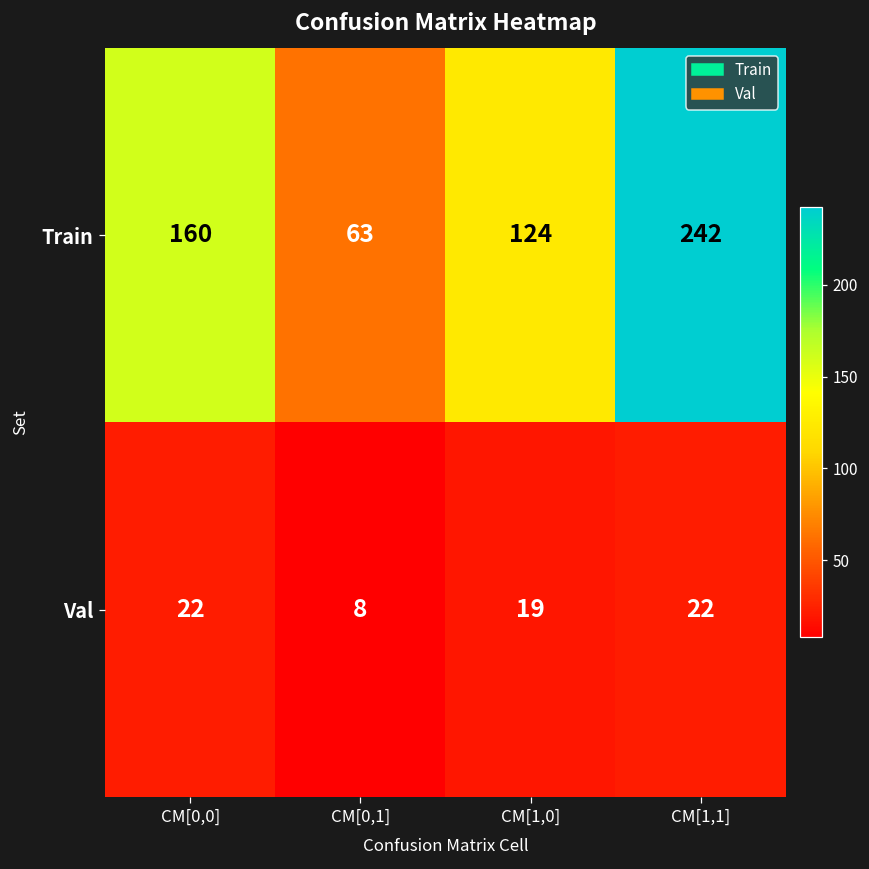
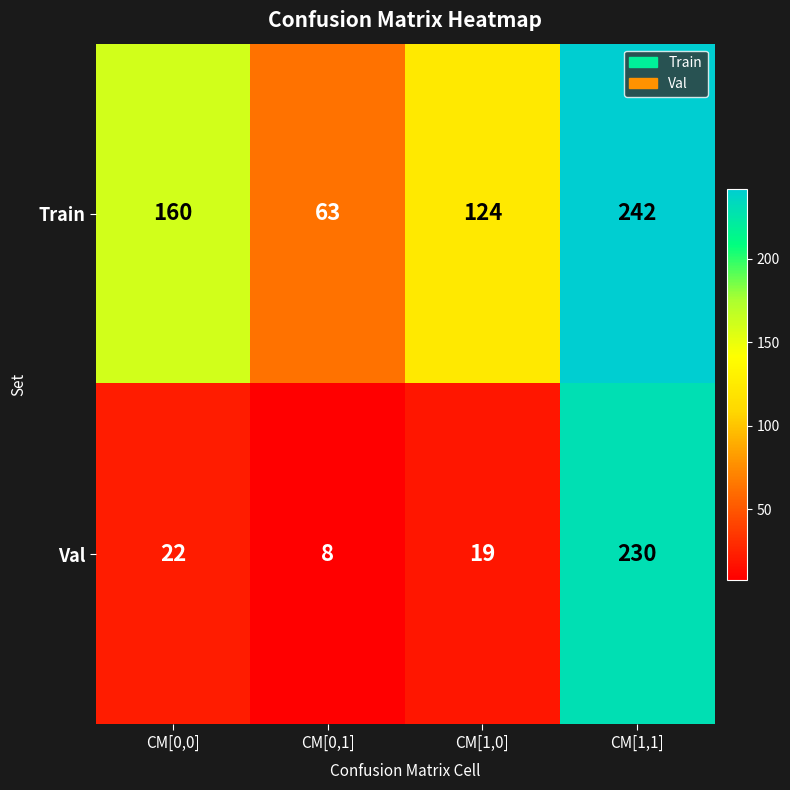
Val, CM[1,1]: 22 -> 230
